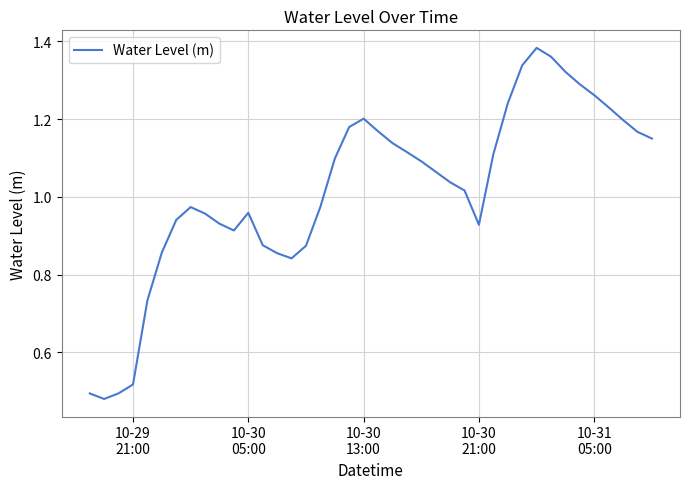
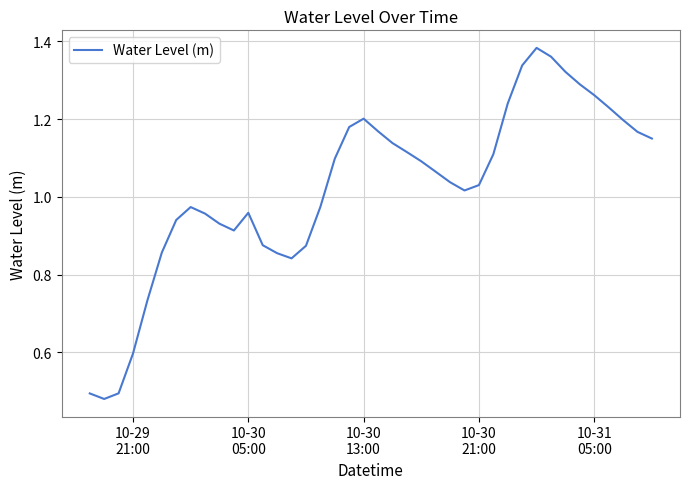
10-29 21:00: 0.52 -> 0.60
10-30 21:00: 0.93 -> 1.03
